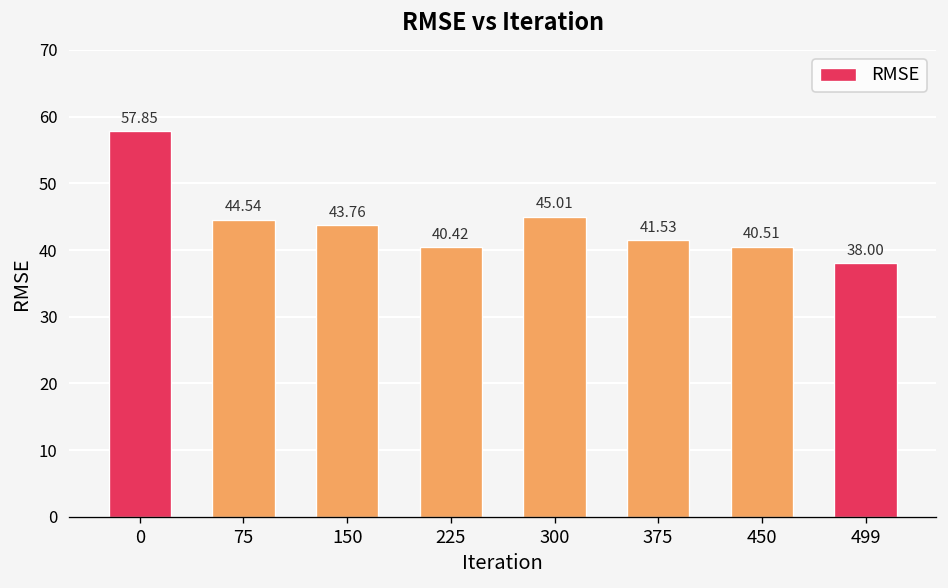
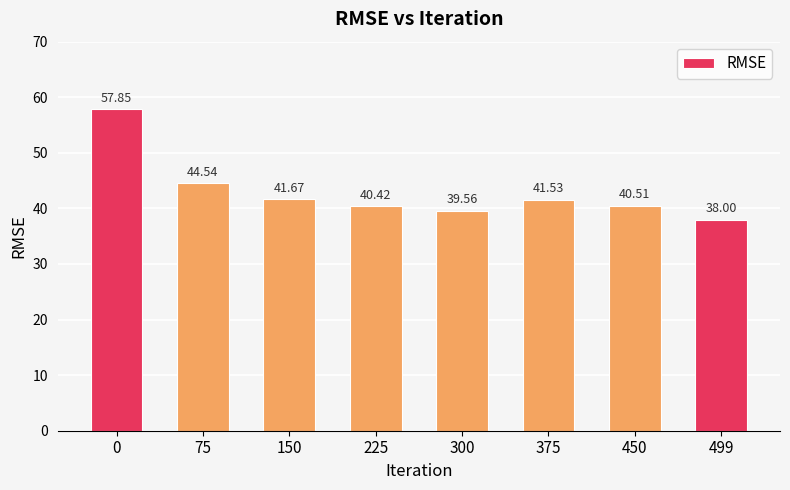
150: 43.76 -> 41.67
300: 45.01 -> 39.56
